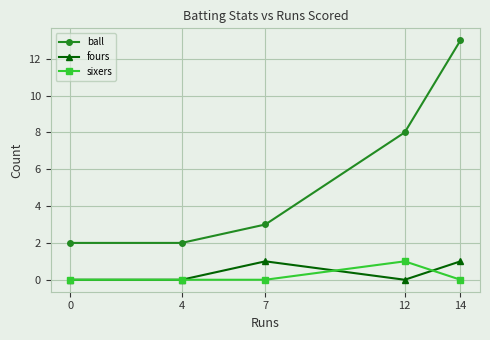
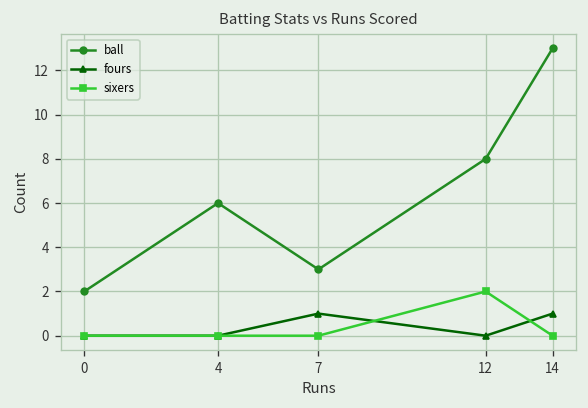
ball, 4: 2 -> 6
sixers, 12: 1 -> 2
